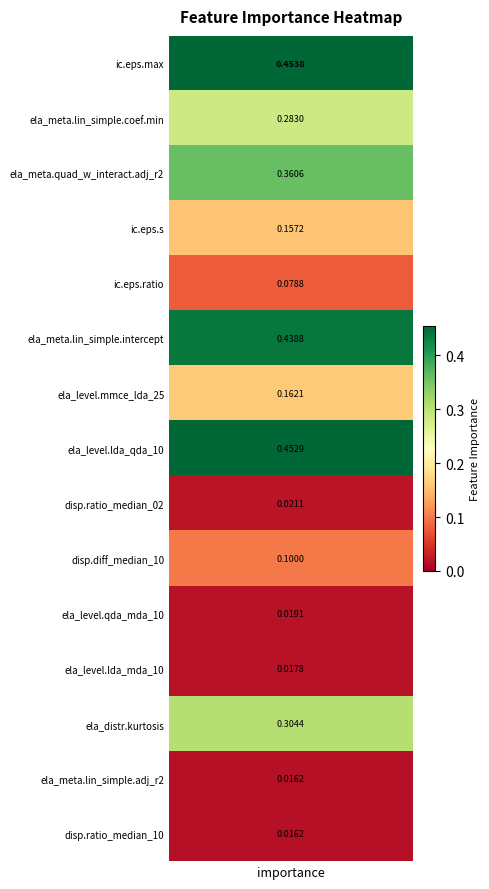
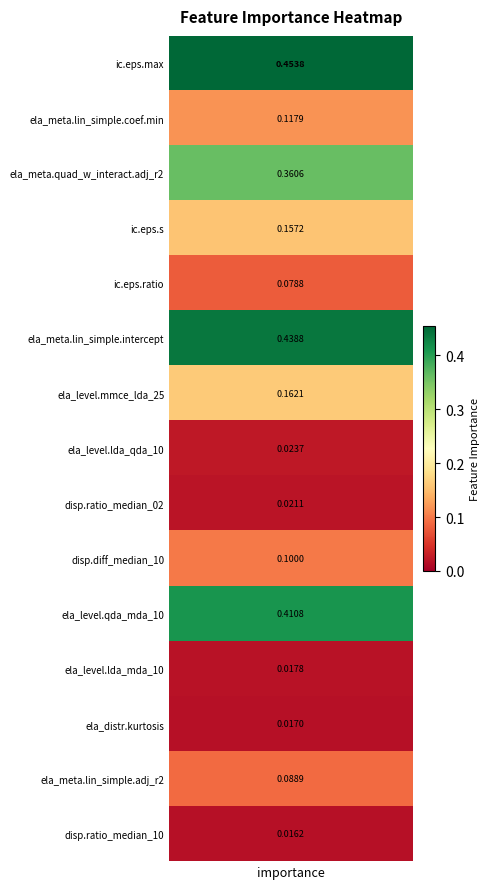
ela_meta.lin_simple.coef.min, importance: 0.2830 -> 0.1179
ela_level.lda_qda_10, importance: 0.4529 -> 0.0237
ela_level.qda_mda_10, importance: 0.0191 -> 0.4108
ela_distr.kurtosis, importance: 0.3044 -> 0.0170
ela_meta.lin_simple.adj_r2, importance: 0.0162 -> 0.0889
